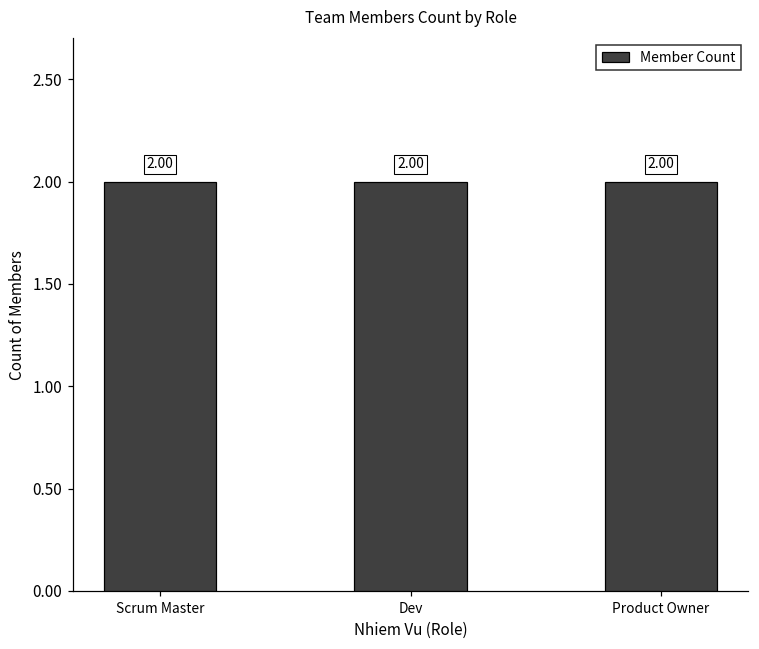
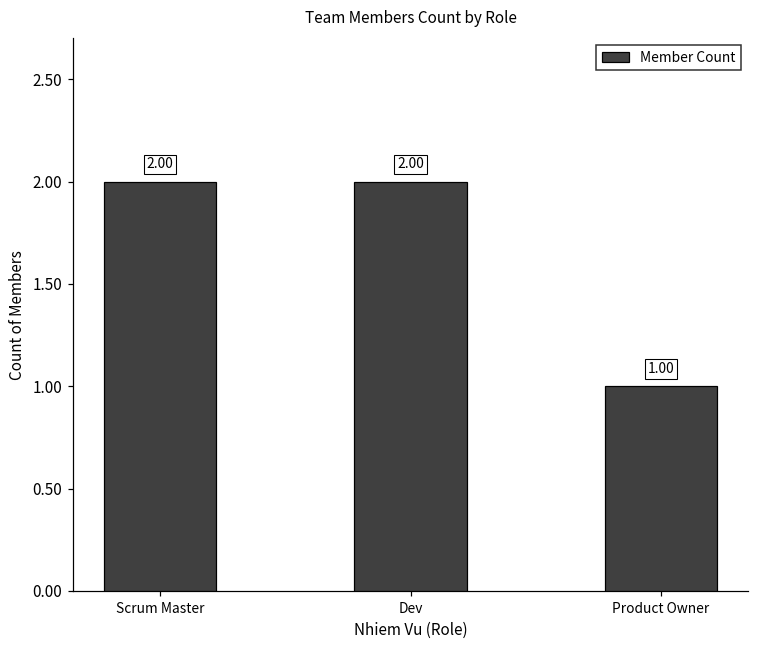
Product Owner: 2.00 -> 1.00
